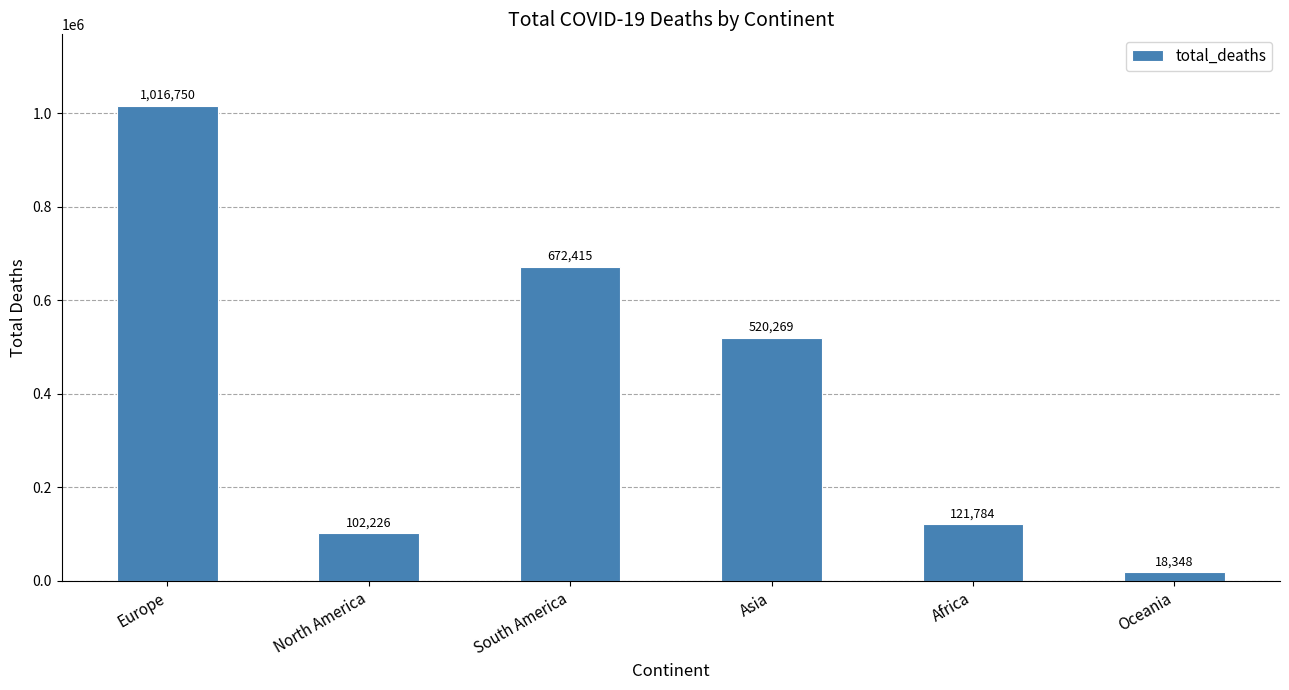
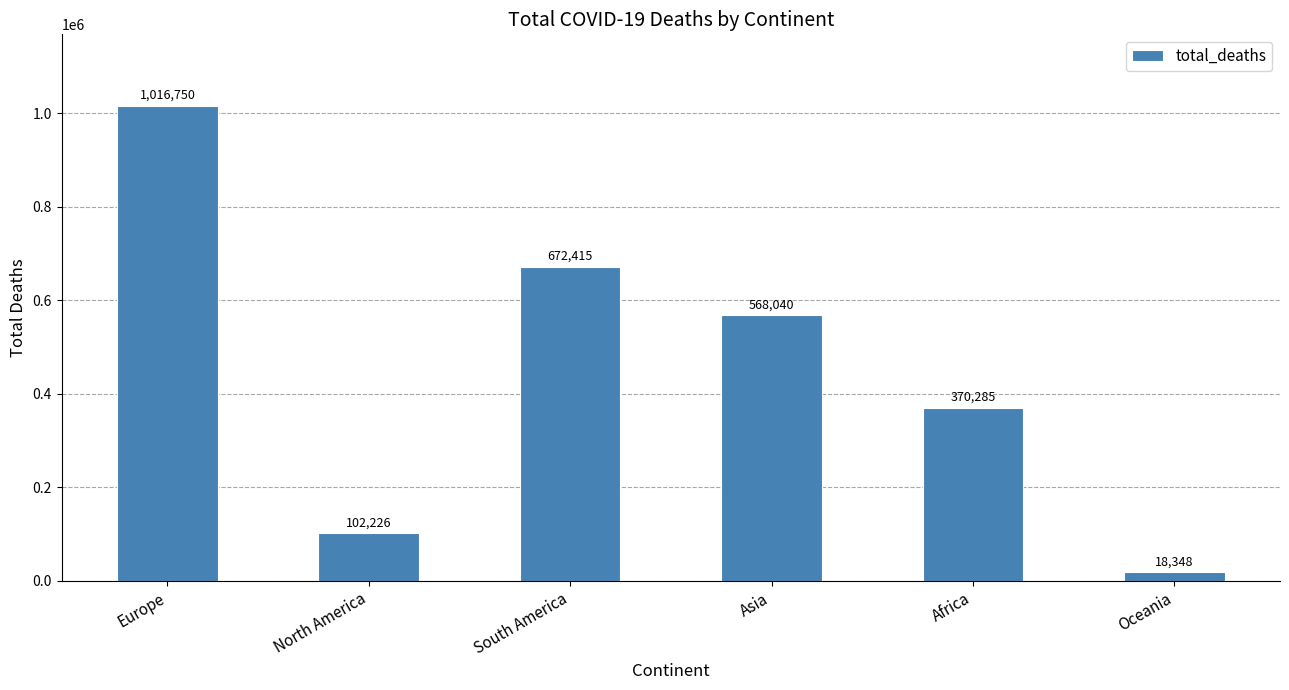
Asia: 520,269 -> 568,040
Africa: 121,784 -> 370,285
